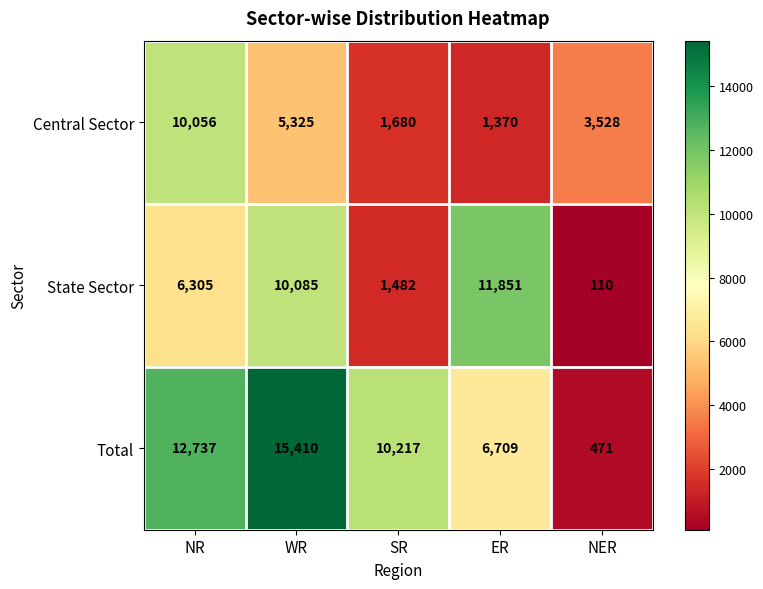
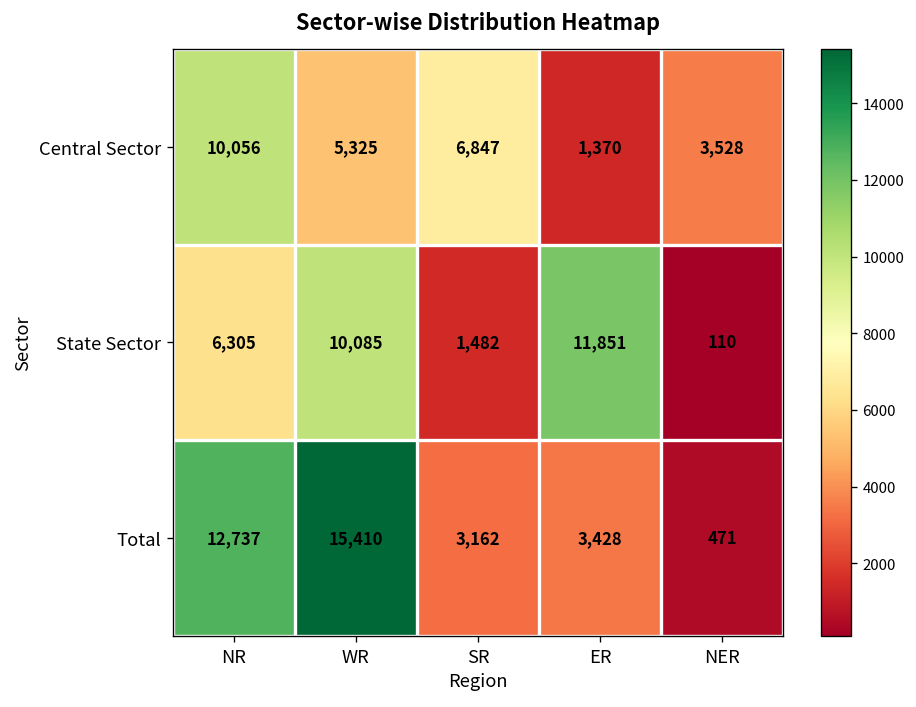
Central Sector, SR: 1,680 -> 6,847
Total, SR: 10,217 -> 3,162
Total, ER: 6,709 -> 3,428
